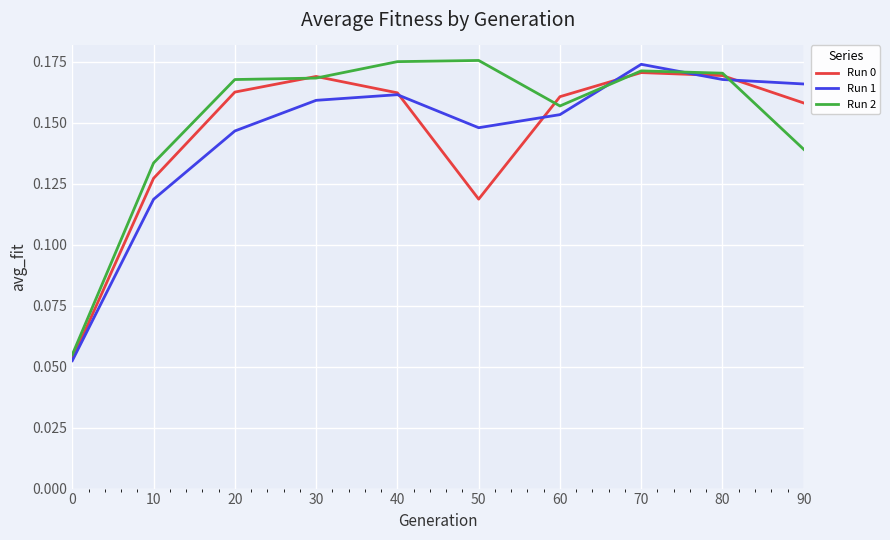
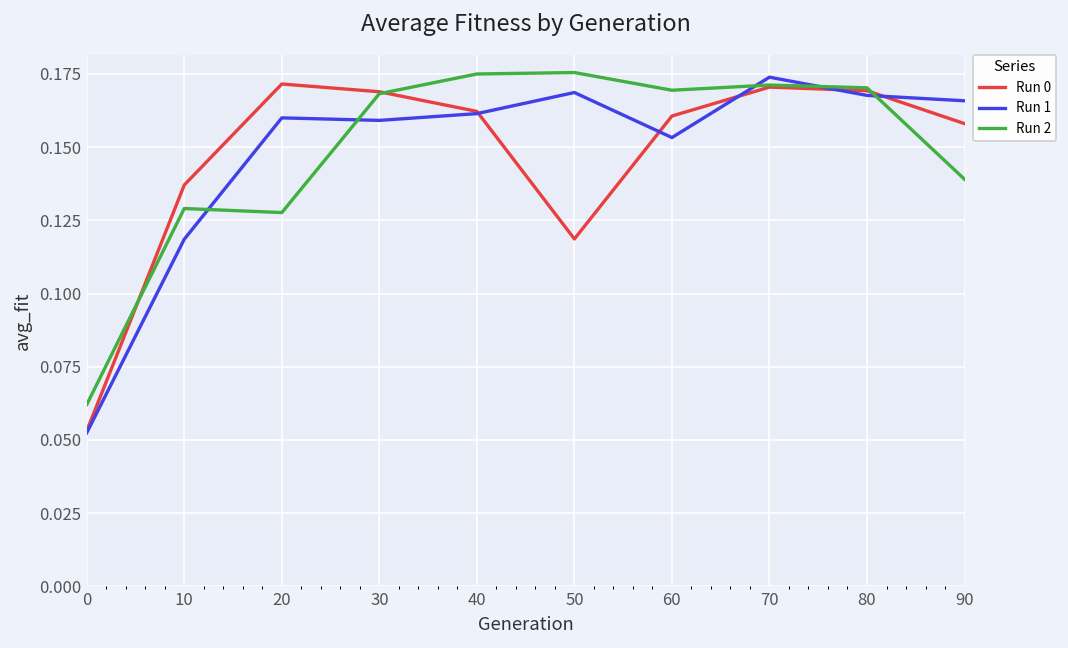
Run 2, 0: 0.055 -> 0.062
Run 0, 10: 0.127 -> 0.137
Run 2, 10: 0.133 -> 0.129
Run 0, 20: 0.163 -> 0.172
Run 1, 20: 0.147 -> 0.160
Run 2, 20: 0.168 -> 0.128
Run 1, 50: 0.148 -> 0.169
Run 2, 60: 0.157 -> 0.169
